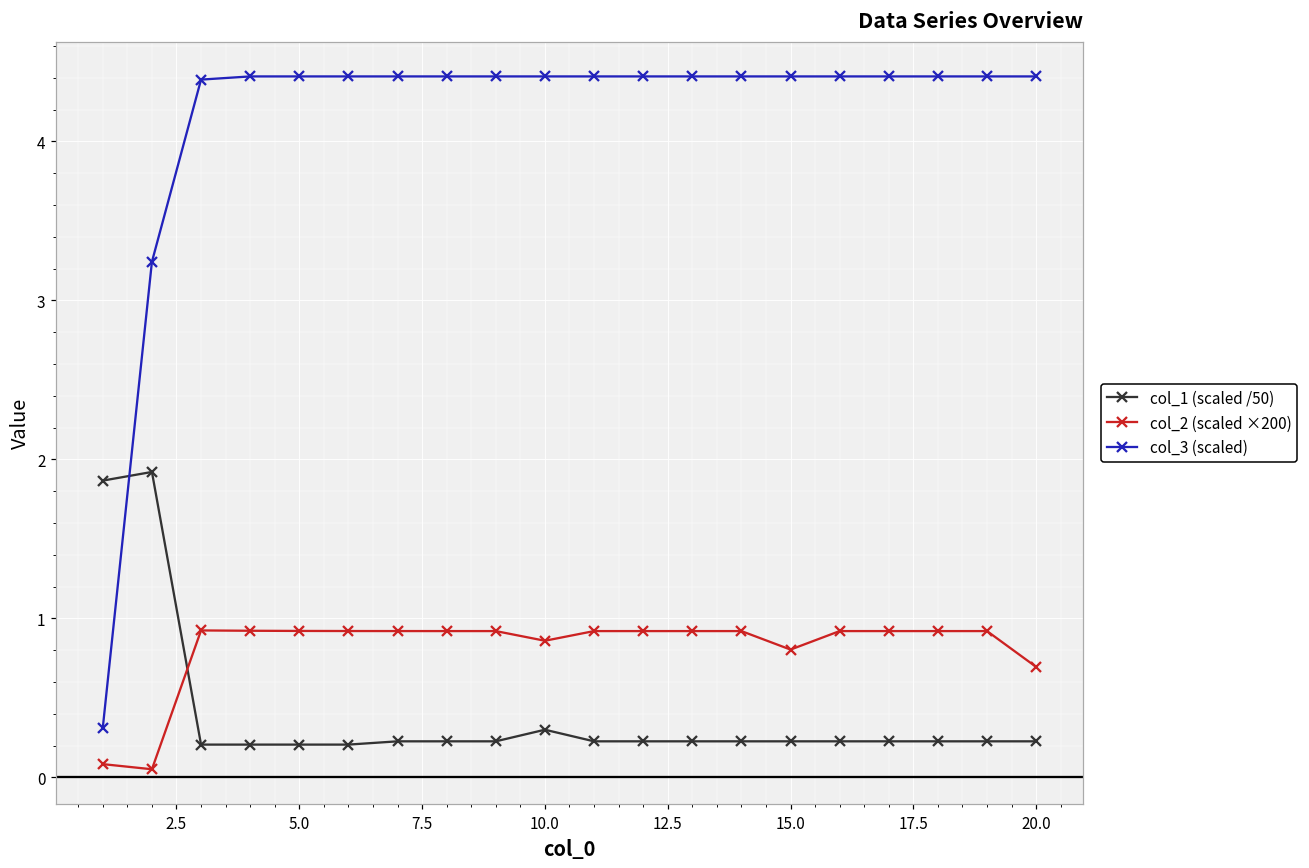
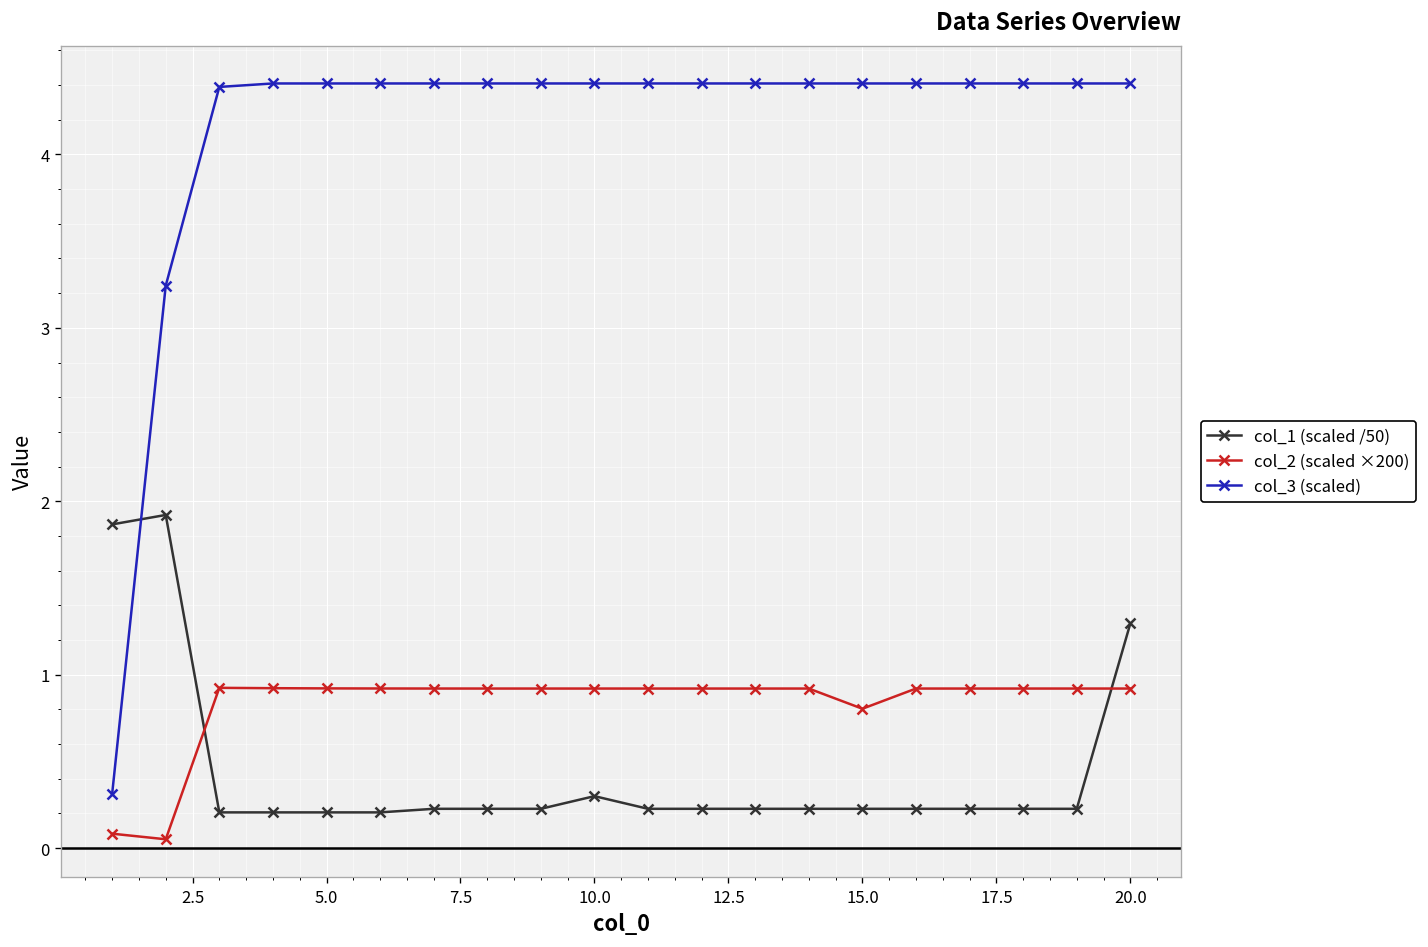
col_2 (scaled ×200), 10.0: 0.86 -> 0.92
col_1 (scaled /50), 20.0: 0.23 -> 1.30
col_2 (scaled ×200), 20.0: 0.69 -> 0.92
